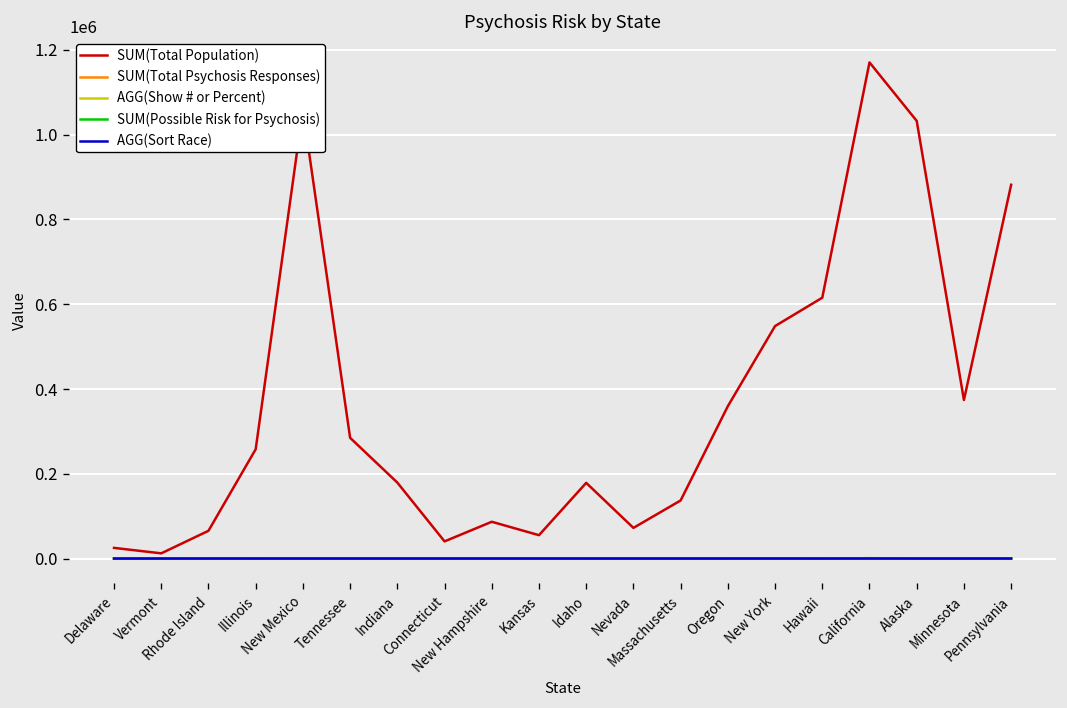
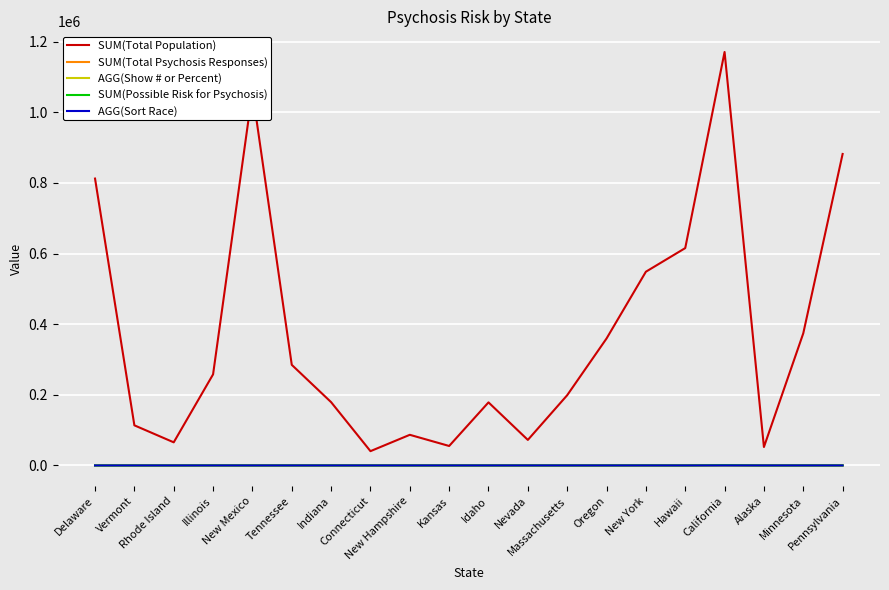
SUM(Total Population), Delaware: 30000 -> 810000
SUM(Total Population), Vermont: 10000 -> 110000
SUM(Total Population), Massachusetts: 140000 -> 200000
SUM(Total Population), Alaska: 1030000 -> 50000
